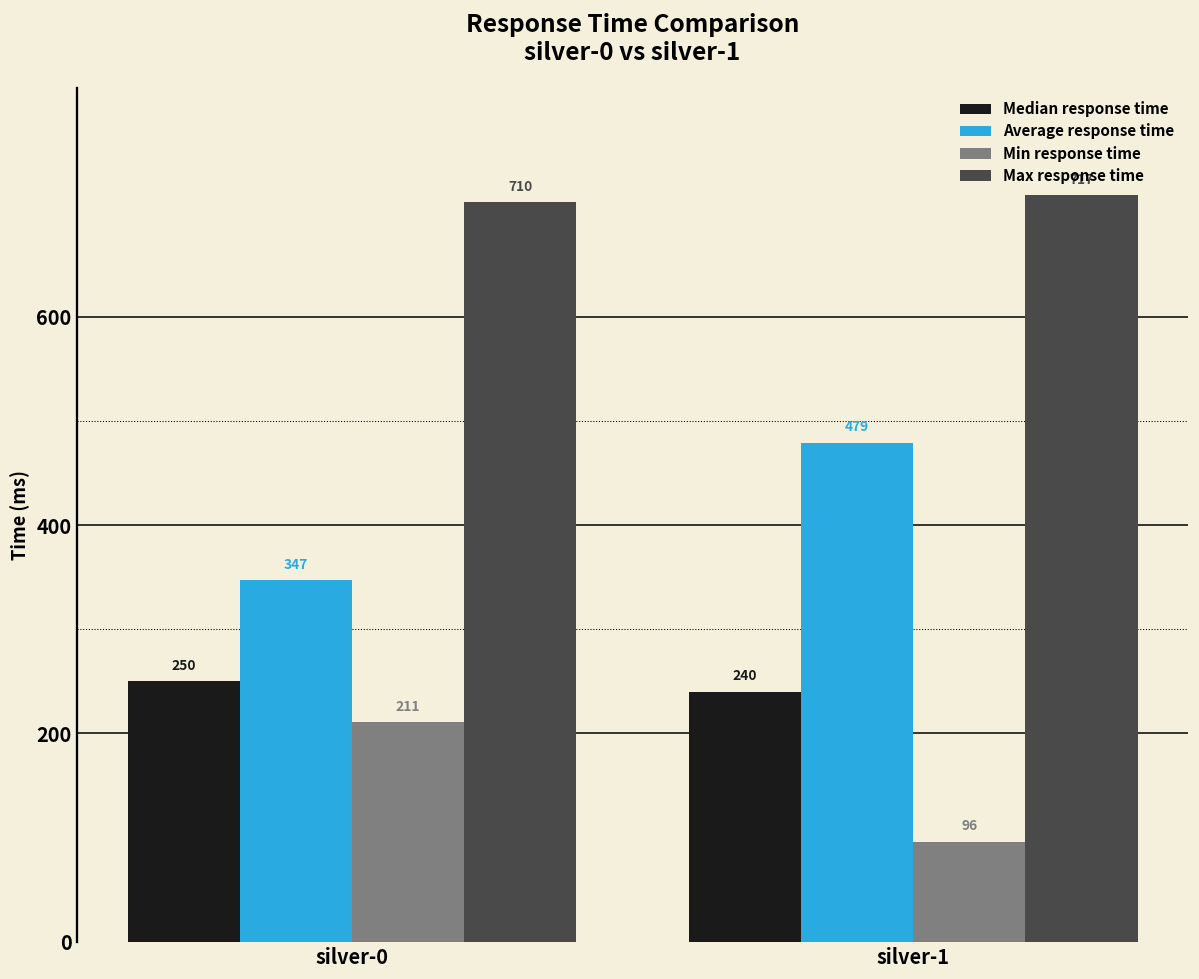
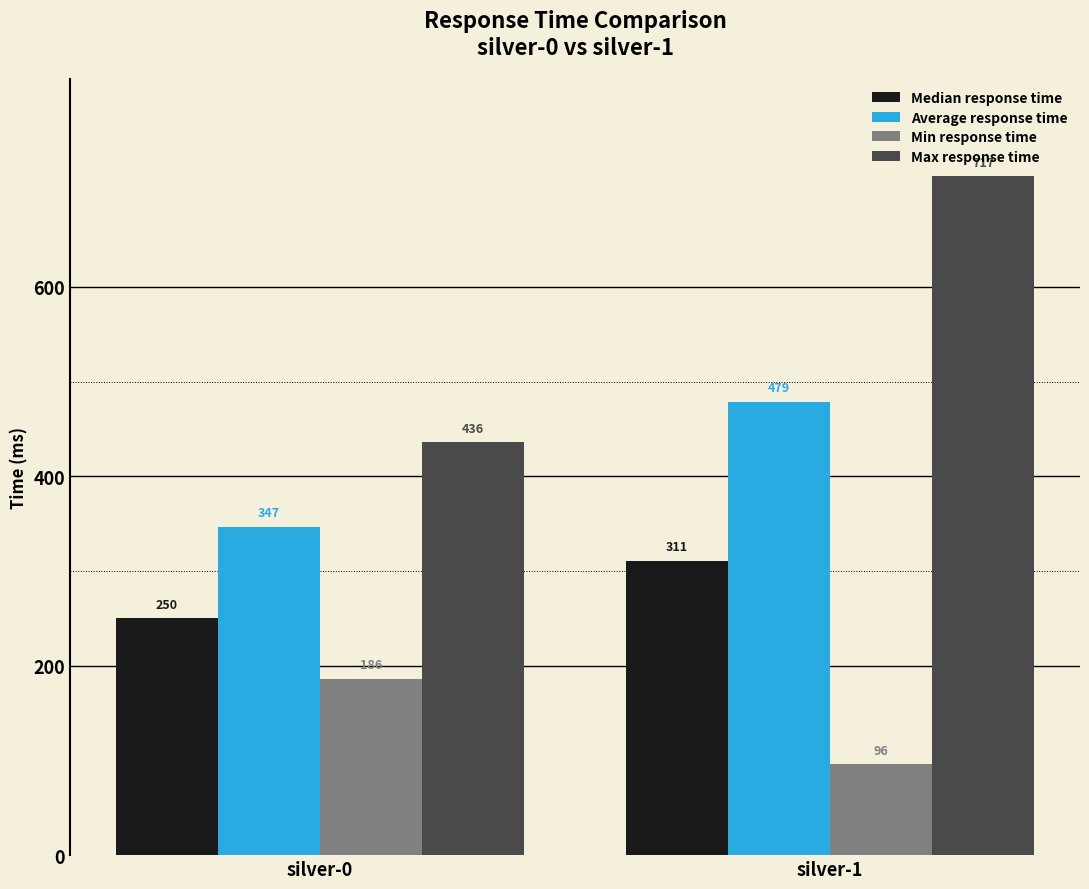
Min response time, silver-0: 211 -> 186
Max response time, silver-0: 710 -> 436
Median response time, silver-1: 240 -> 311
